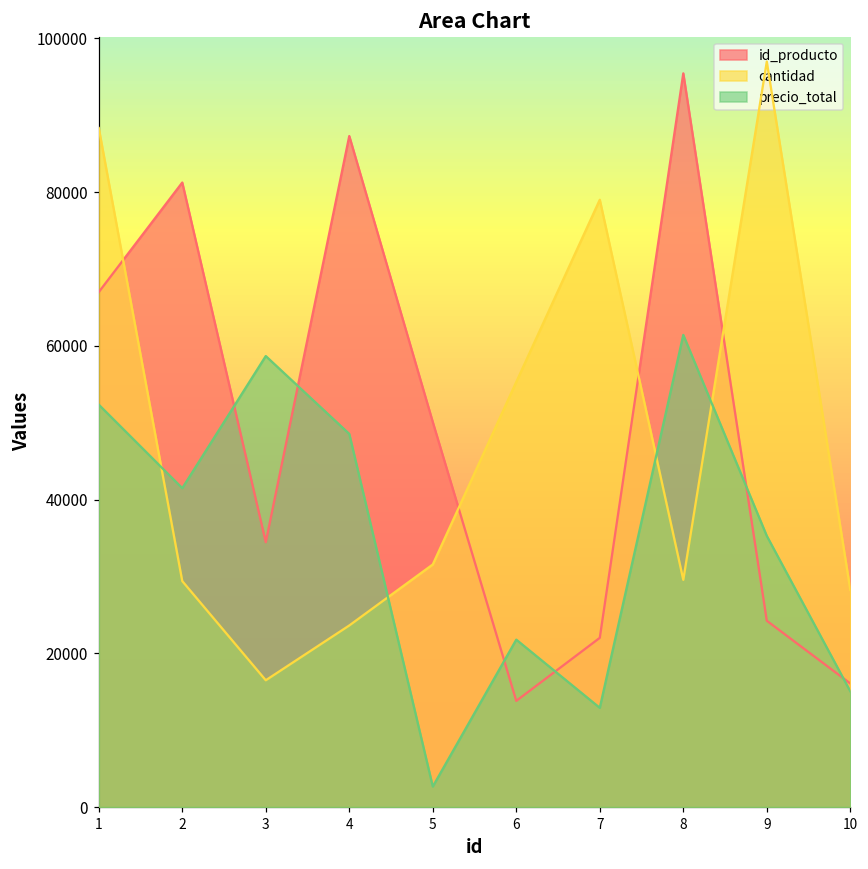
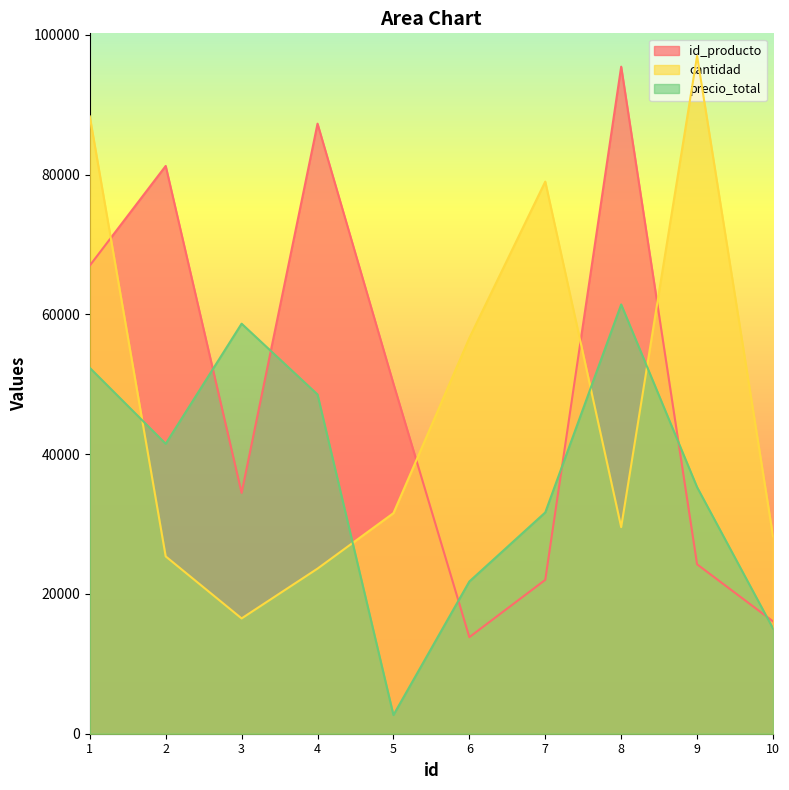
cantidad, 2: 29000 -> 25000
cantidad, 6: 55000 -> 57000
precio_total, 7: 13000 -> 32000
